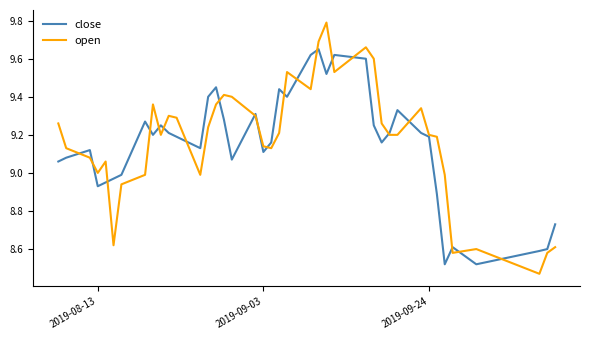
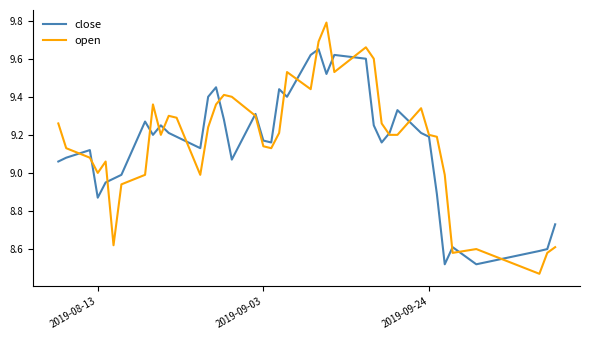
close, 2019-08-13: 8.93 -> 8.87
close, 2019-09-03: 9.11 -> 9.17
